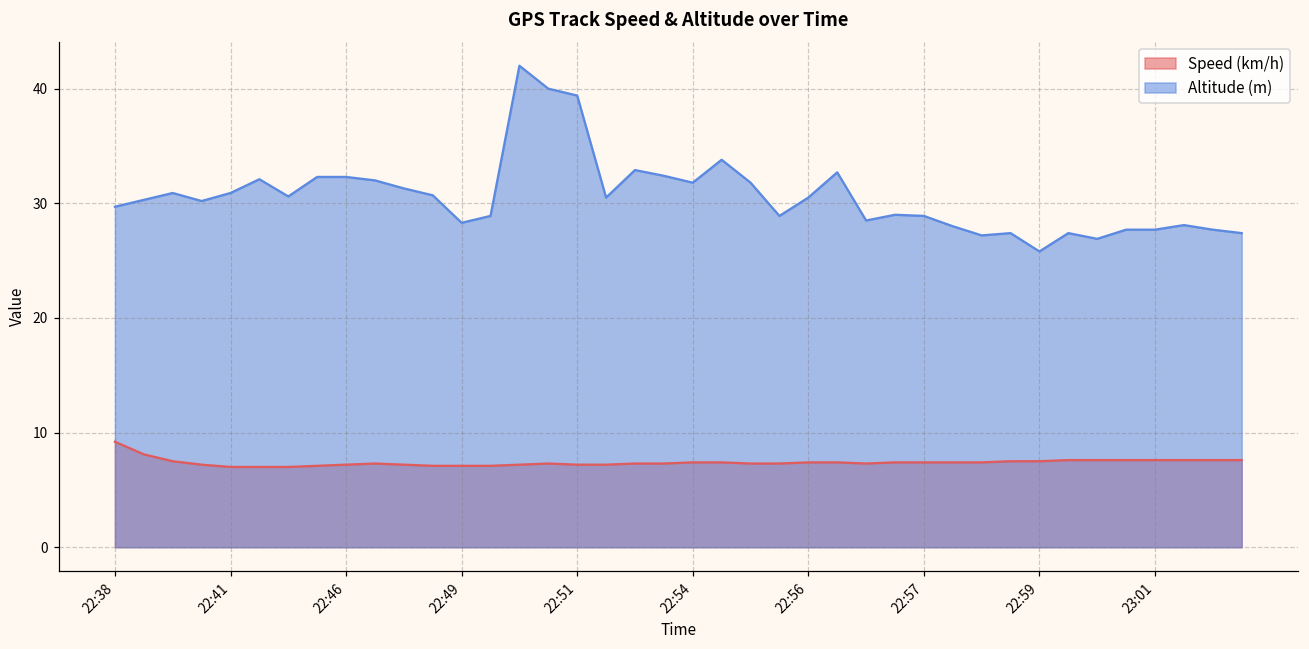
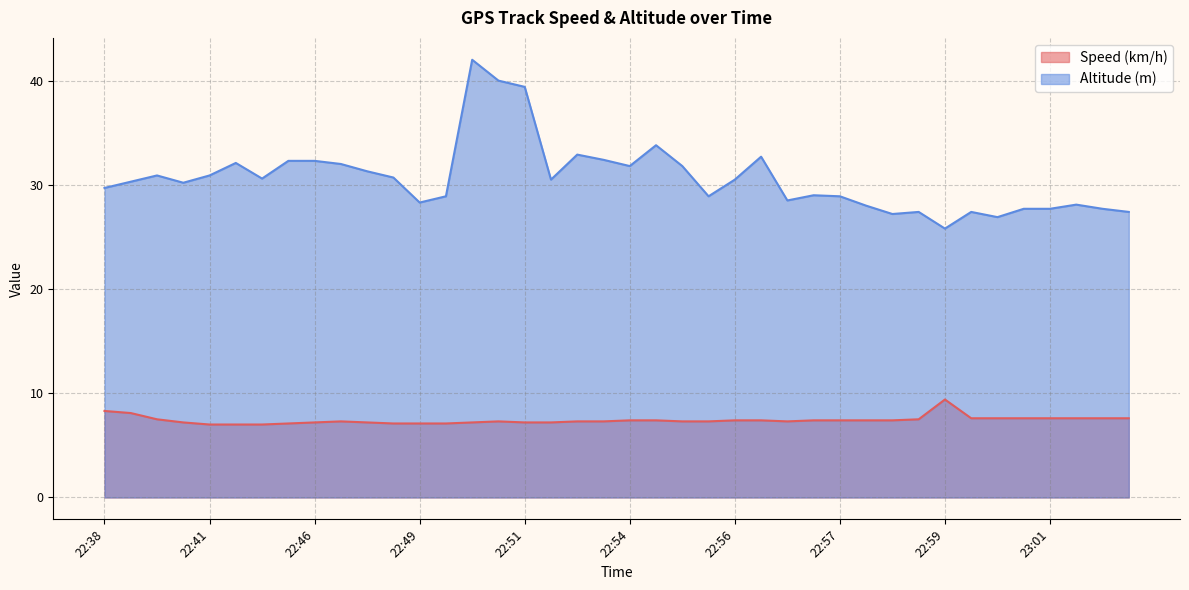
Speed (km/h), 22:38: 9.2 -> 8.3
Speed (km/h), 22:59: 7.5 -> 9.4
